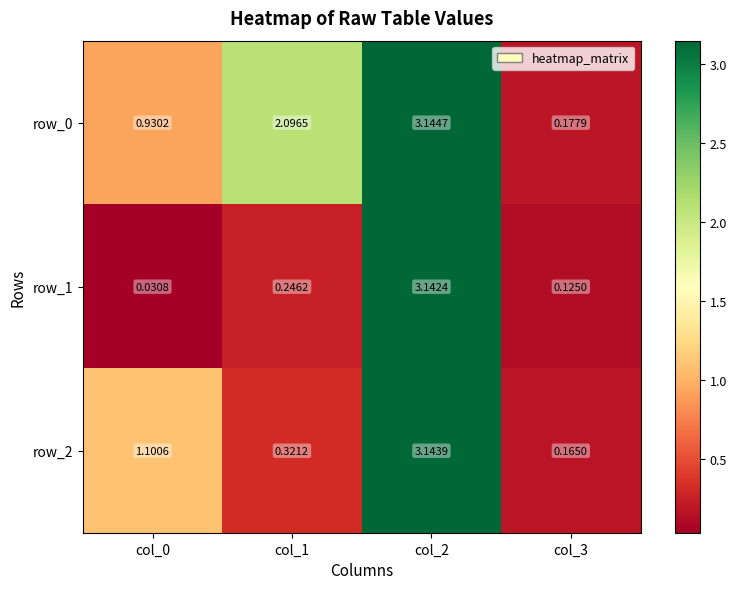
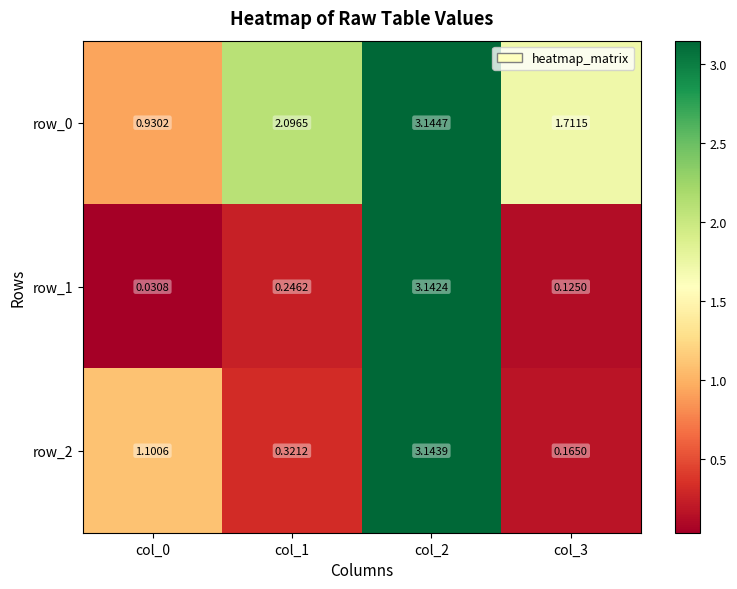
row_0, col_3: 0.1779 -> 1.7115
